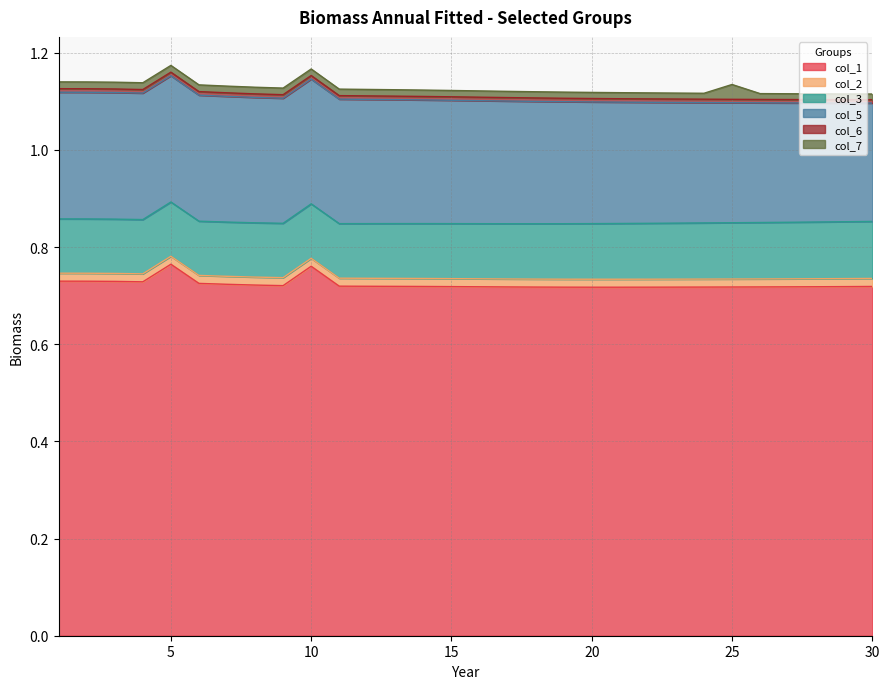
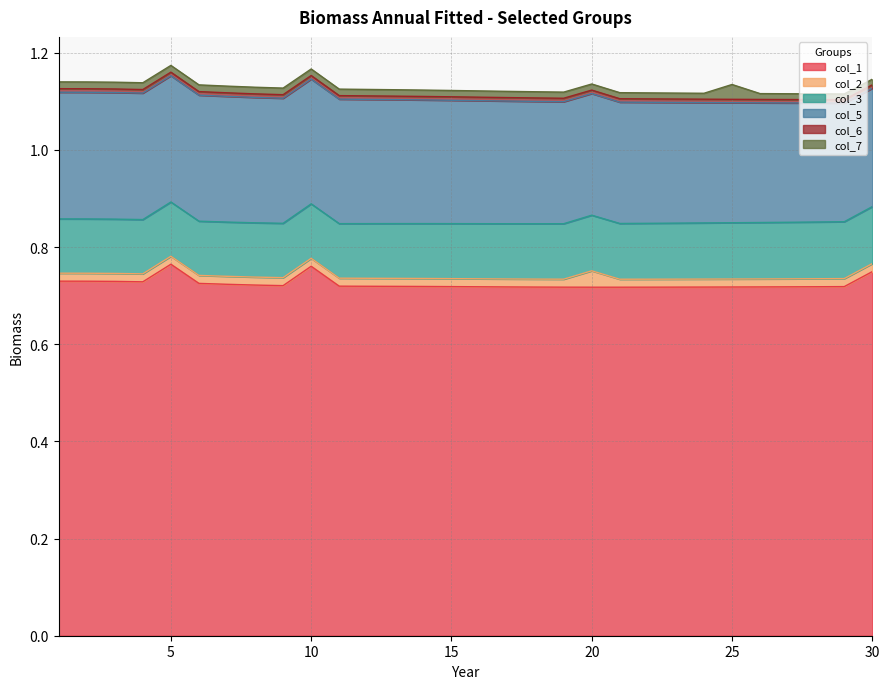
col_2, 20: 0.02 -> 0.03
col_1, 30: 0.72 -> 0.75
